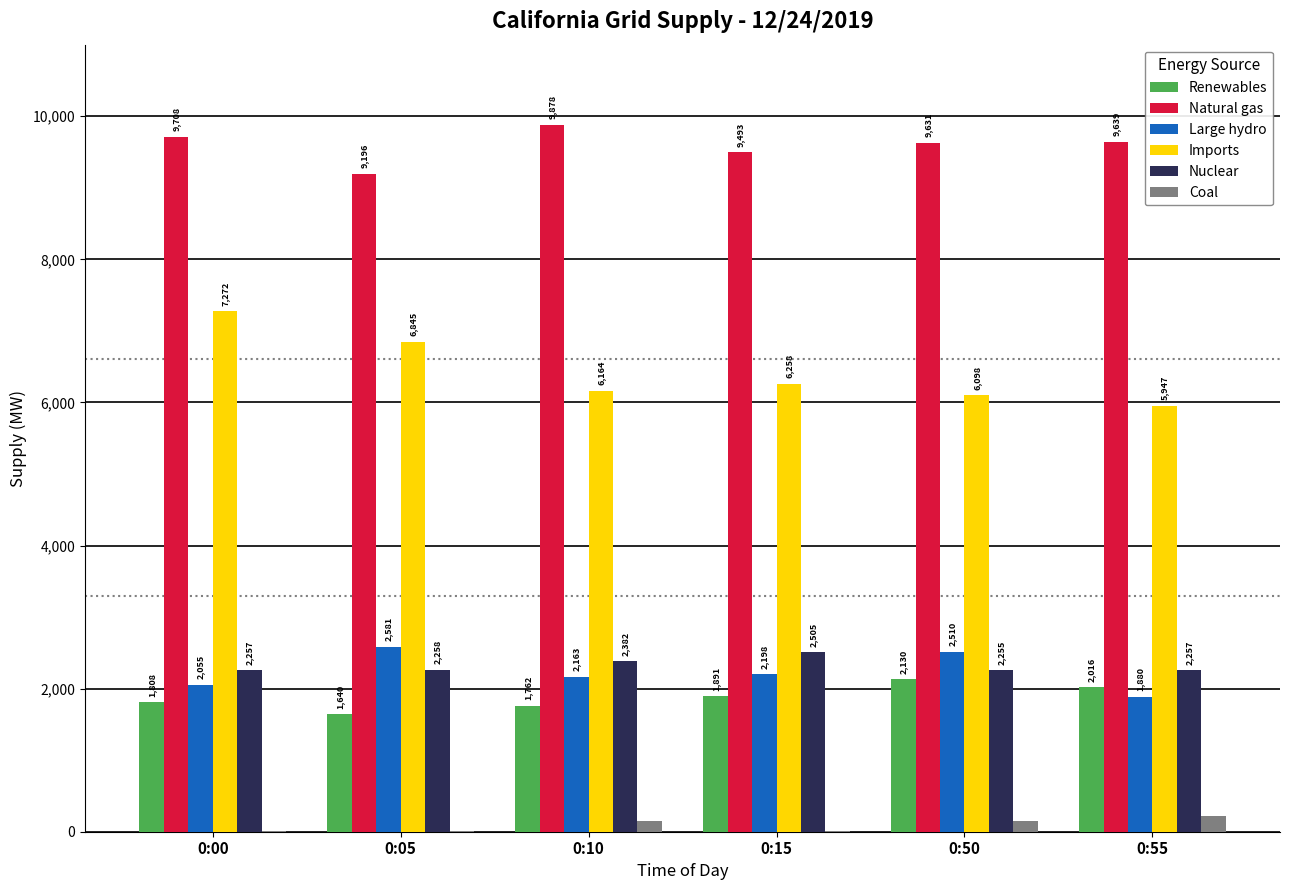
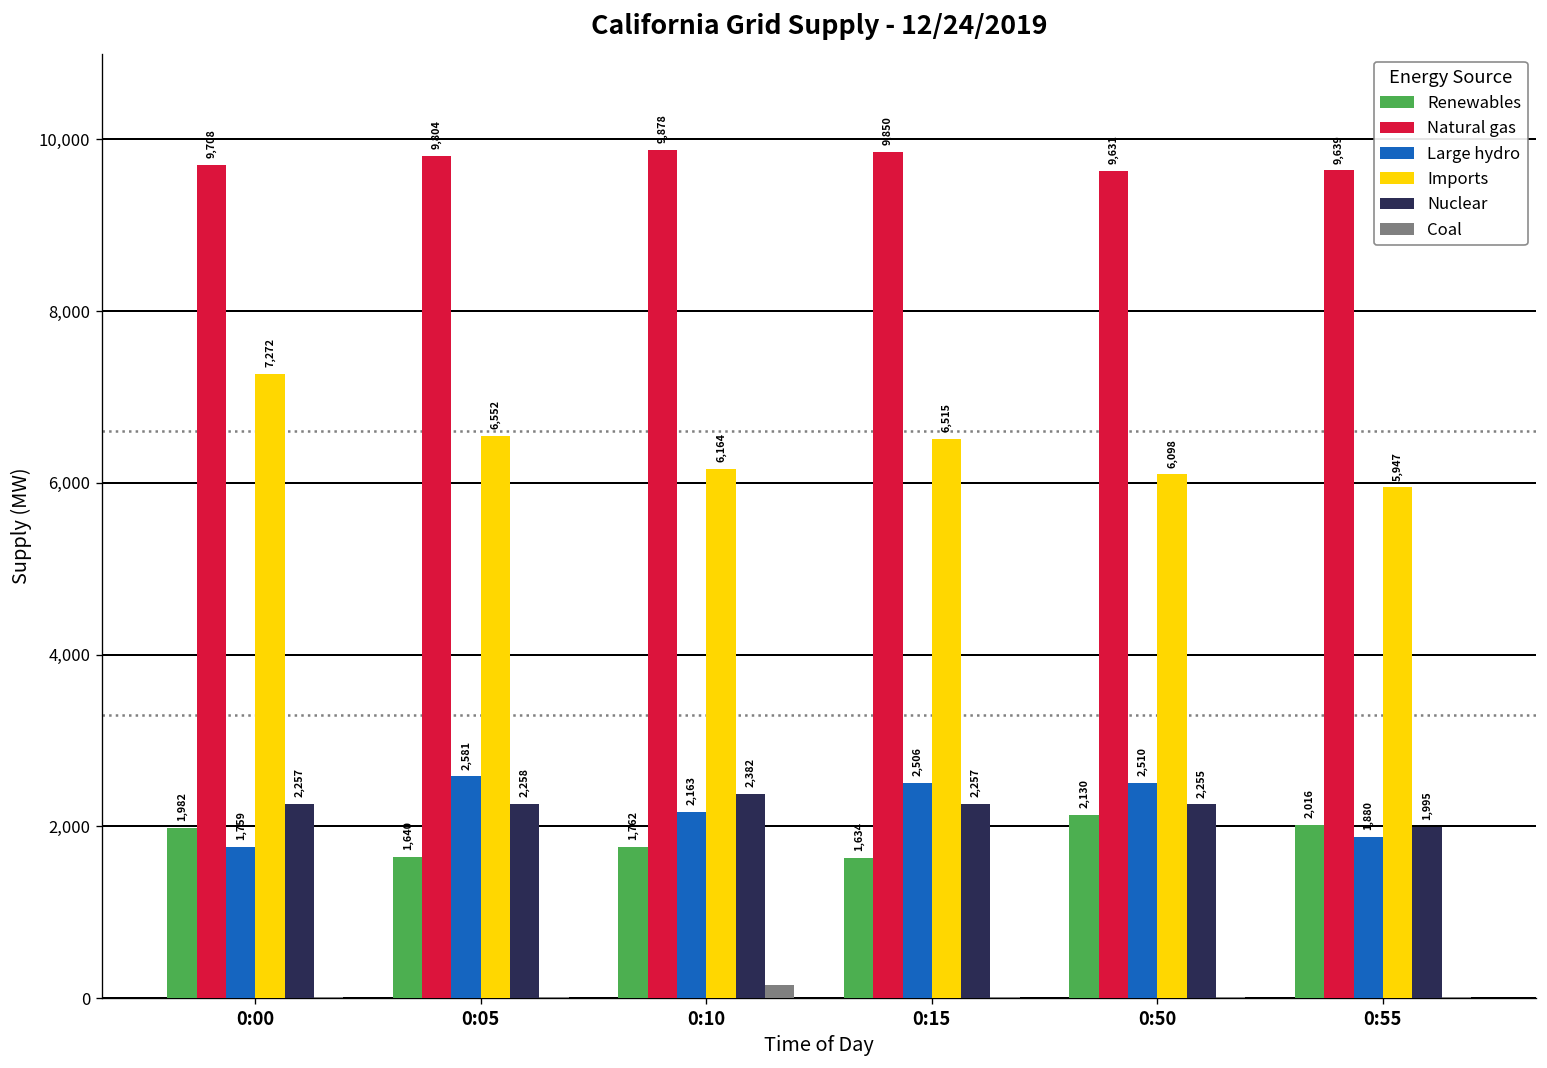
Renewables, 0:00: 1,808 -> 1,982
Large hydro, 0:00: 2,055 -> 1,759
Natural gas, 0:05: 9,196 -> 9,804
Imports, 0:05: 6,845 -> 6,552
Renewables, 0:15: 1,891 -> 1,634
Natural gas, 0:15: 9,493 -> 9,850
Large hydro, 0:15: 2,198 -> 2,506
Imports, 0:15: 6,258 -> 6,515
Nuclear, 0:15: 2,505 -> 2,257
Coal, 0:50: 200 -> 0
Nuclear, 0:55: 2,257 -> 1,995
Coal, 0:55: 200 -> 0
